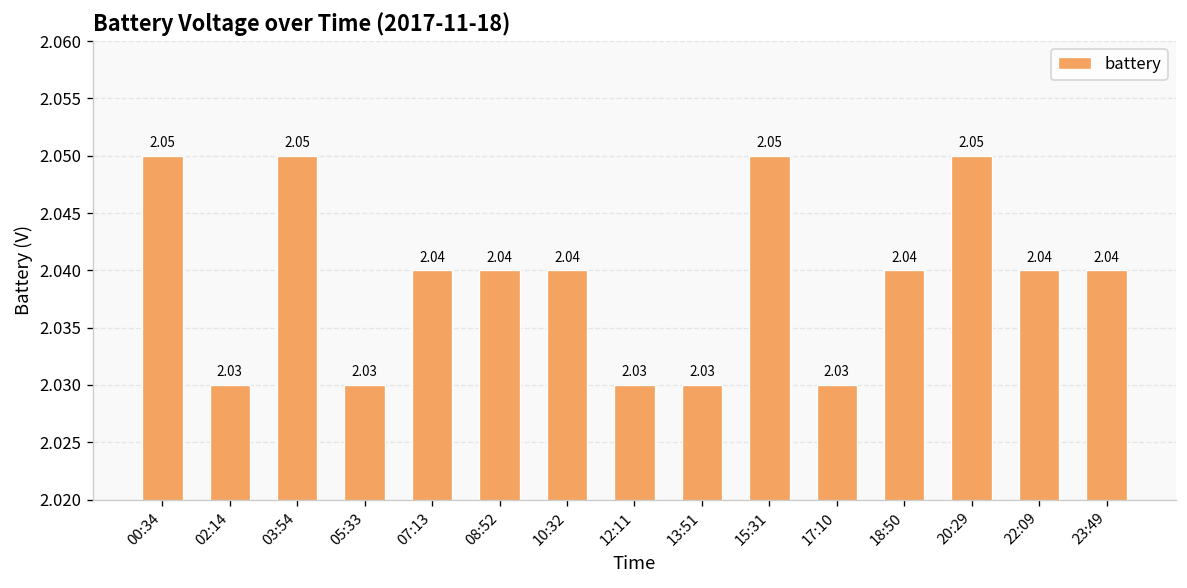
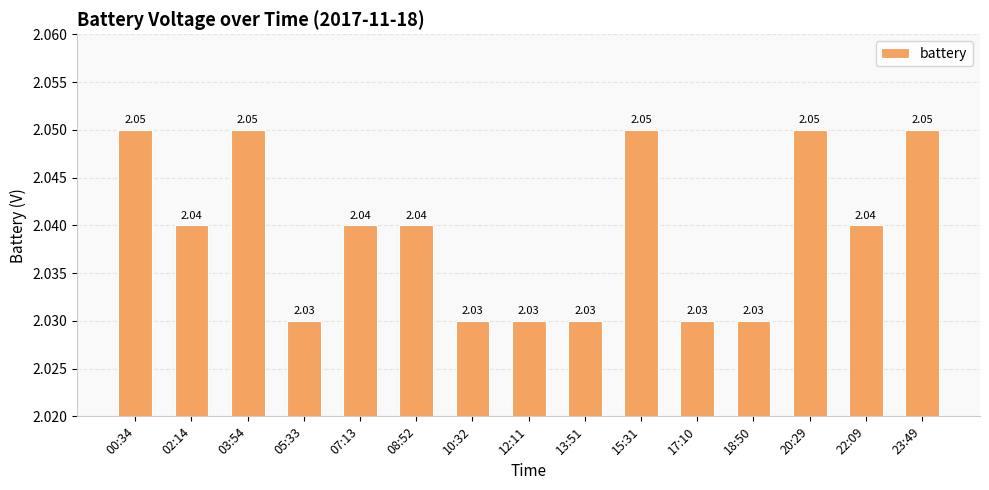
02:14: 2.03 -> 2.04
10:32: 2.04 -> 2.03
18:50: 2.04 -> 2.03
23:49: 2.04 -> 2.05
